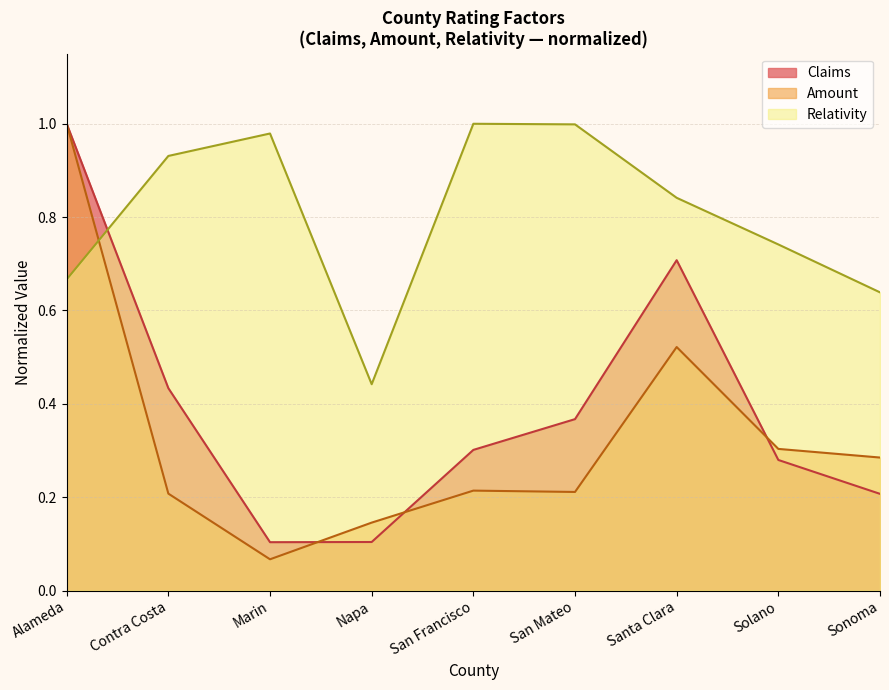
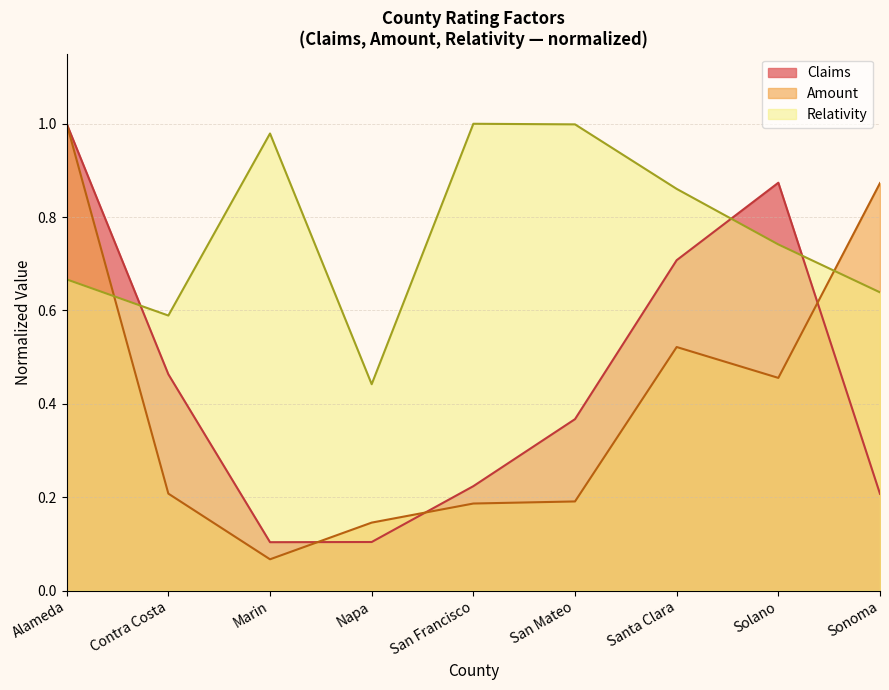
Claims, Contra Costa: 0.43 -> 0.46
Relativity, Contra Costa: 0.93 -> 0.59
Claims, San Francisco: 0.30 -> 0.22
Amount, San Francisco: 0.21 -> 0.19
Amount, San Mateo: 0.21 -> 0.19
Relativity, Santa Clara: 0.84 -> 0.86
Claims, Solano: 0.28 -> 0.87
Amount, Solano: 0.30 -> 0.46
Amount, Sonoma: 0.28 -> 0.87
